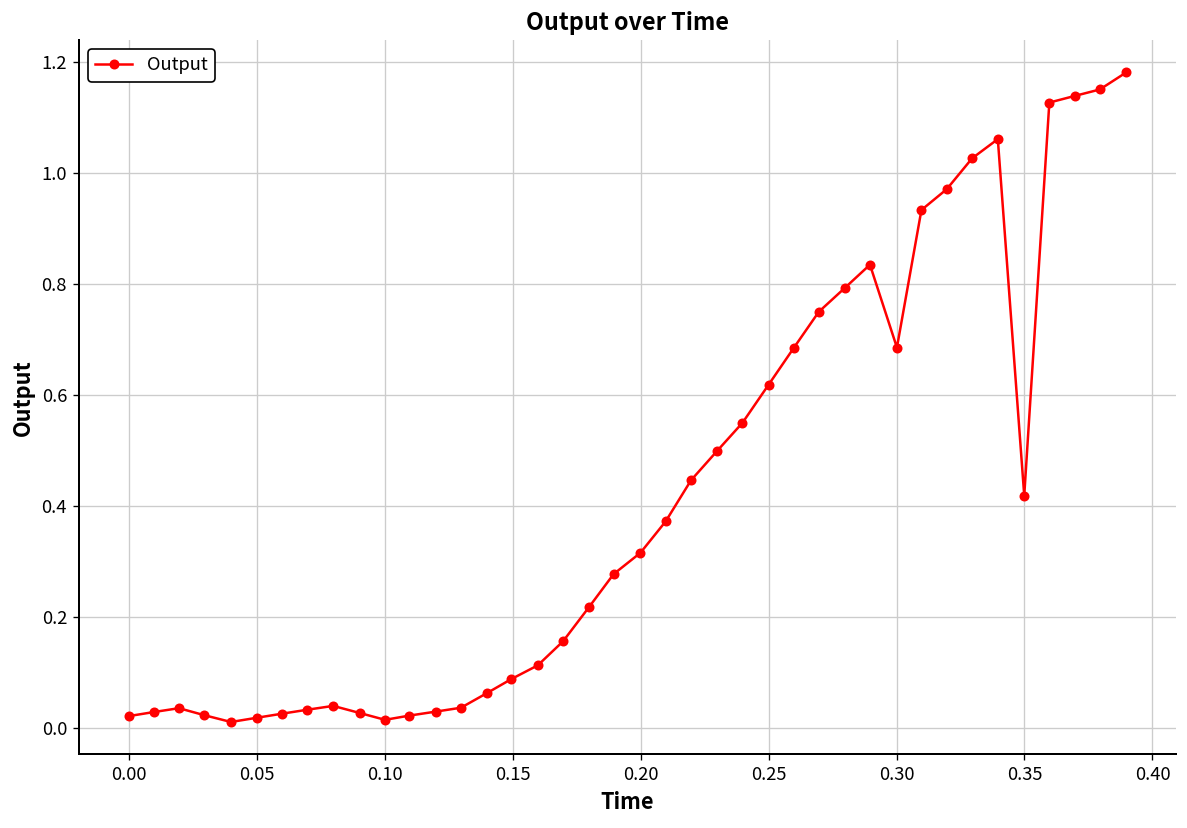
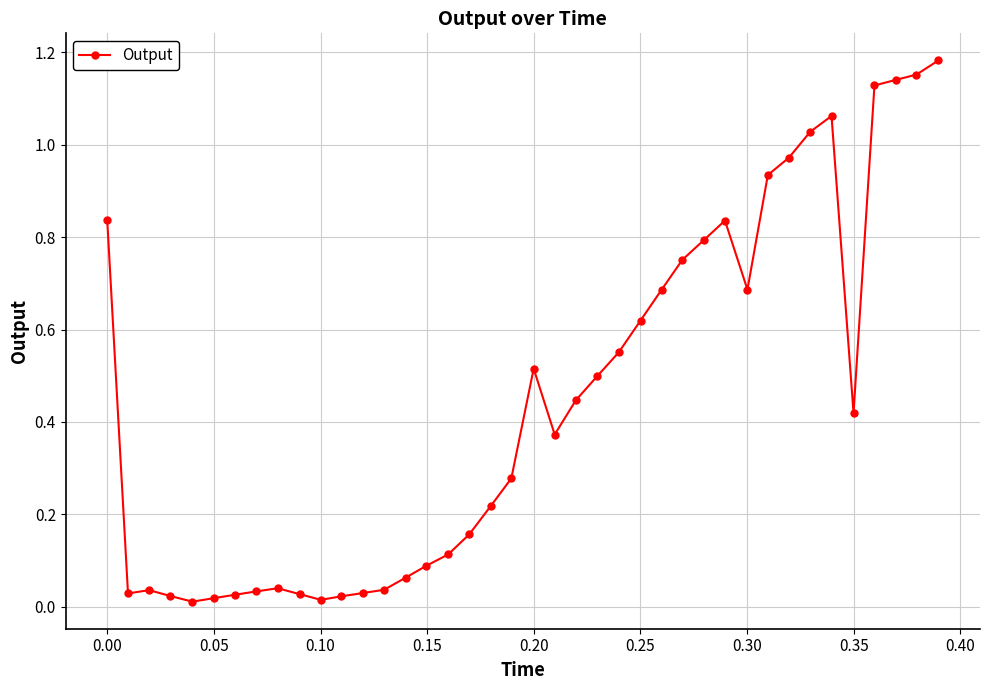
0.00: 0.02 -> 0.84
0.20: 0.32 -> 0.52
